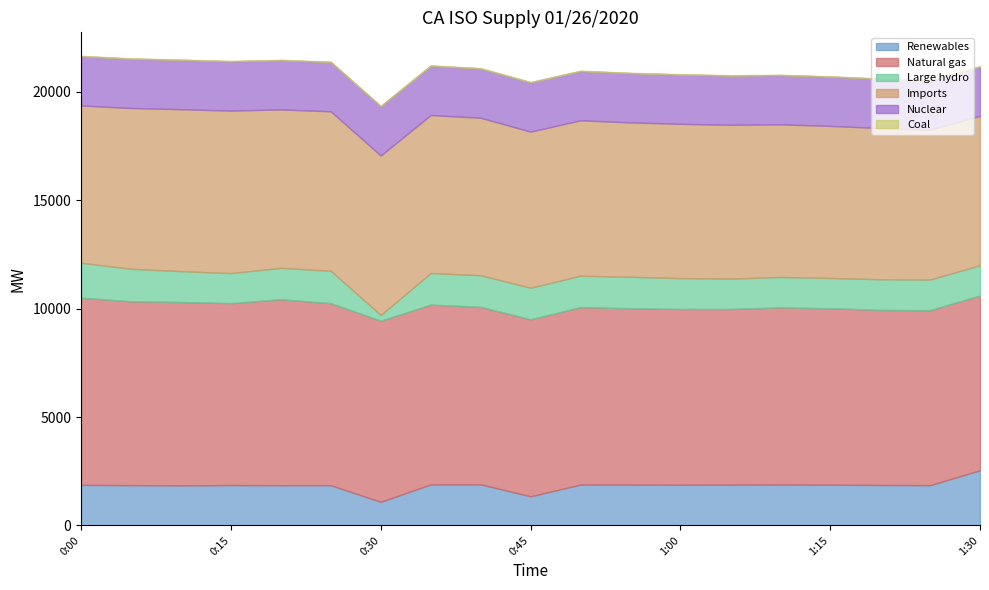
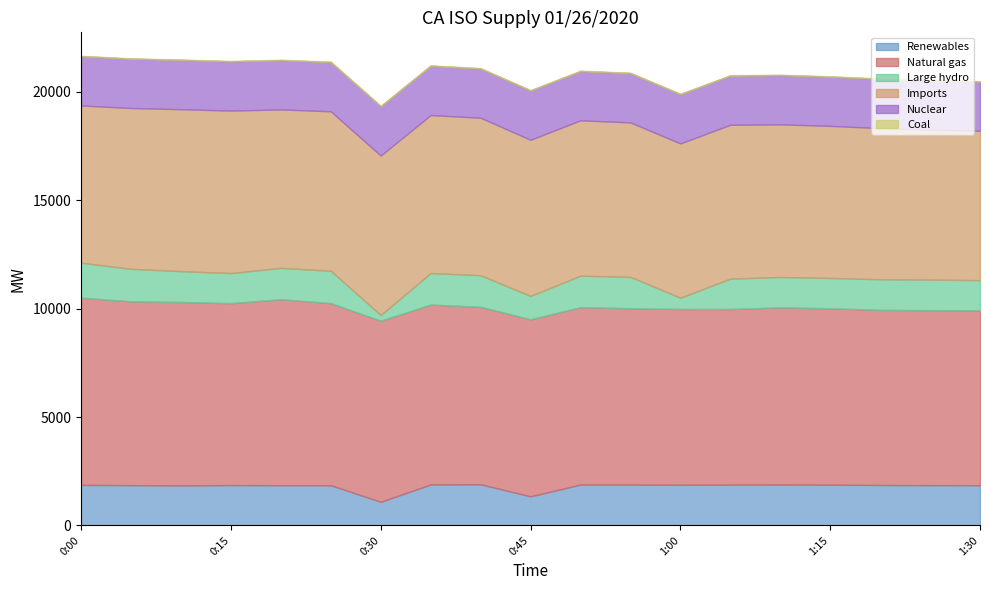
Large hydro, 0:45: 1500 -> 1100
Large hydro, 1:00: 1400 -> 500
Renewables, 1:30: 2500 -> 1900
